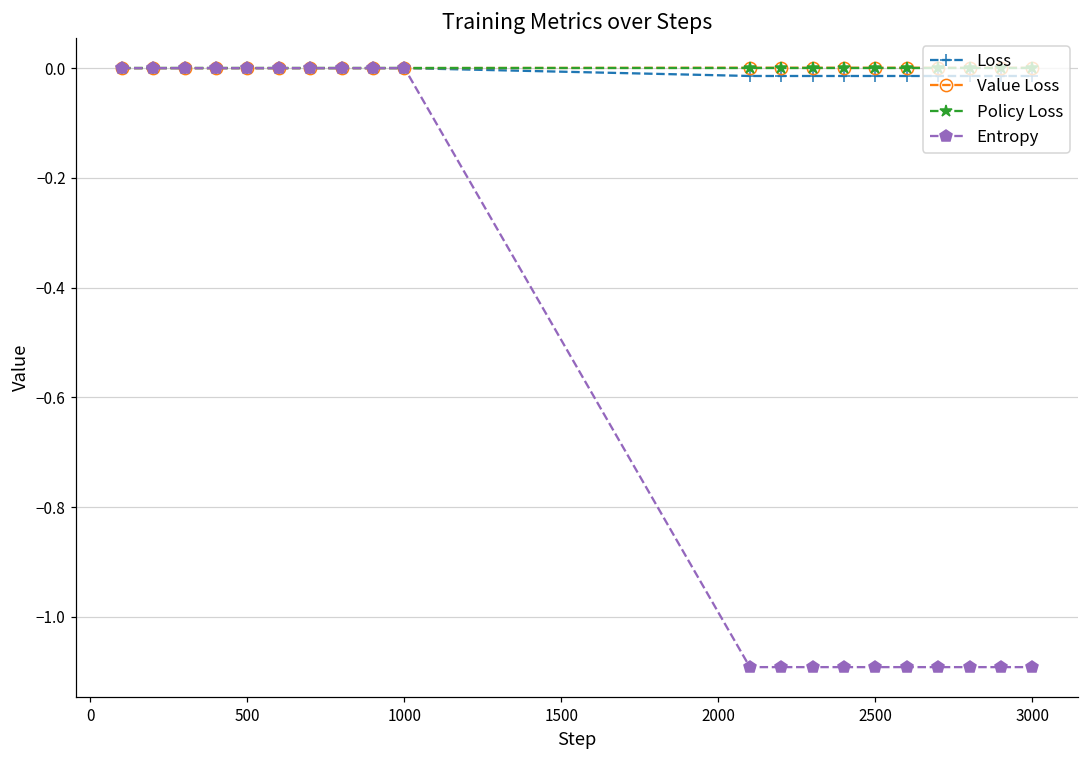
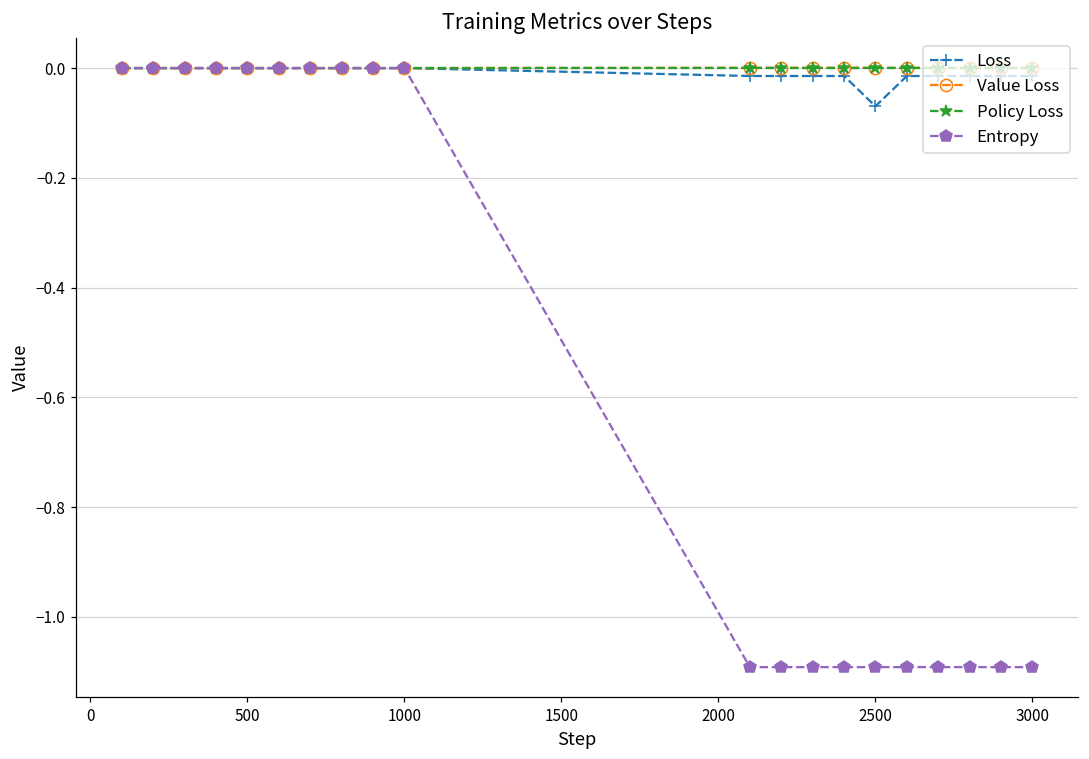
Loss, 2500: -0.01 -> -0.07
